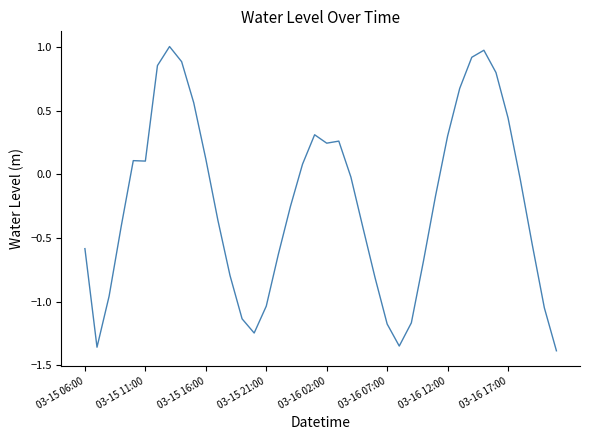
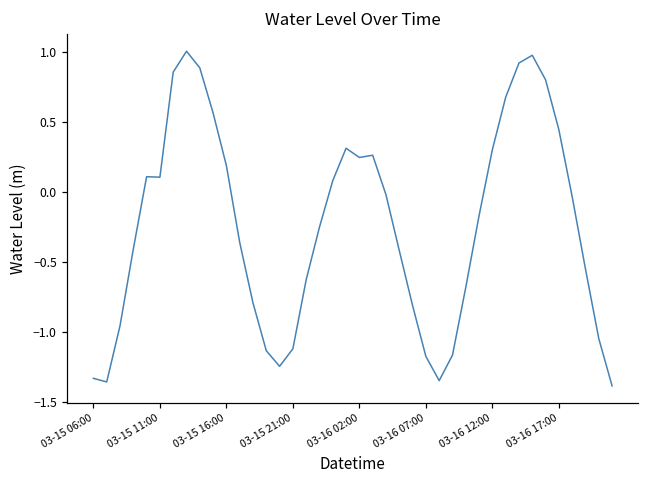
03-15 06:00: -0.58 -> -1.33
03-15 16:00: 0.12 -> 0.19
03-15 21:00: -1.04 -> -1.12
